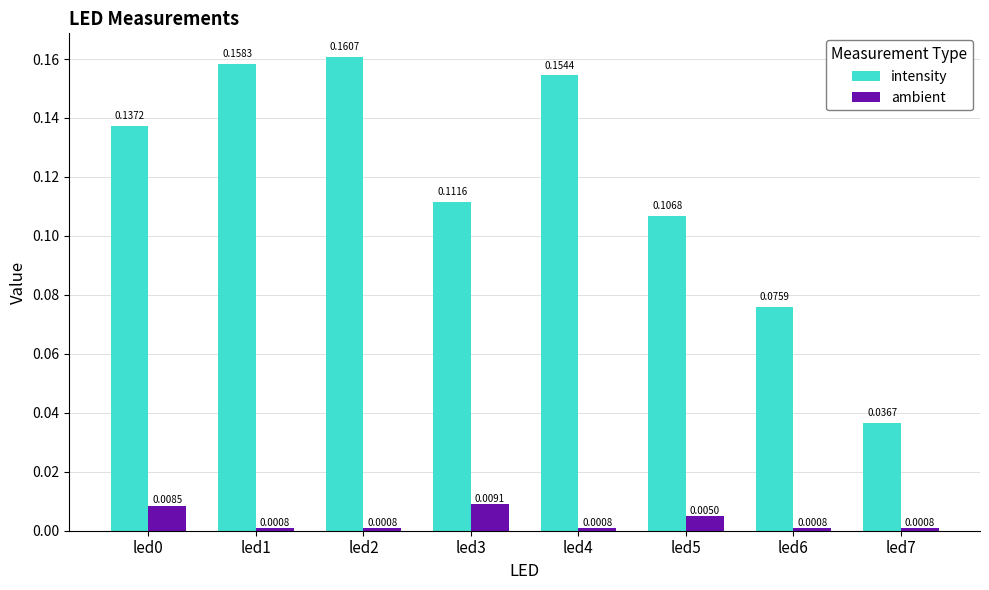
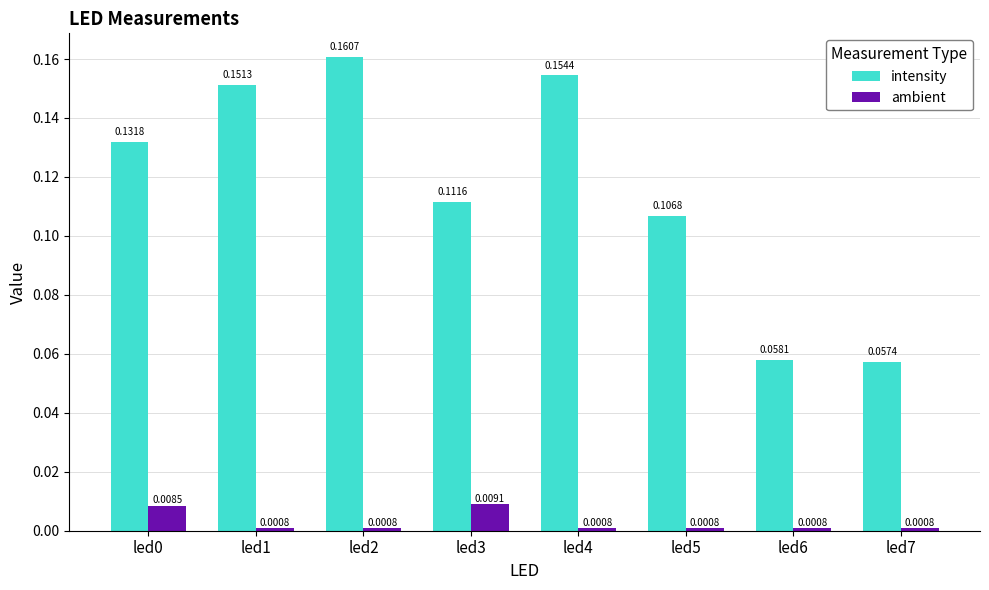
intensity, led0: 0.1372 -> 0.1318
intensity, led1: 0.1583 -> 0.1513
ambient, led5: 0.0050 -> 0.0008
intensity, led6: 0.0759 -> 0.0581
intensity, led7: 0.0367 -> 0.0574
